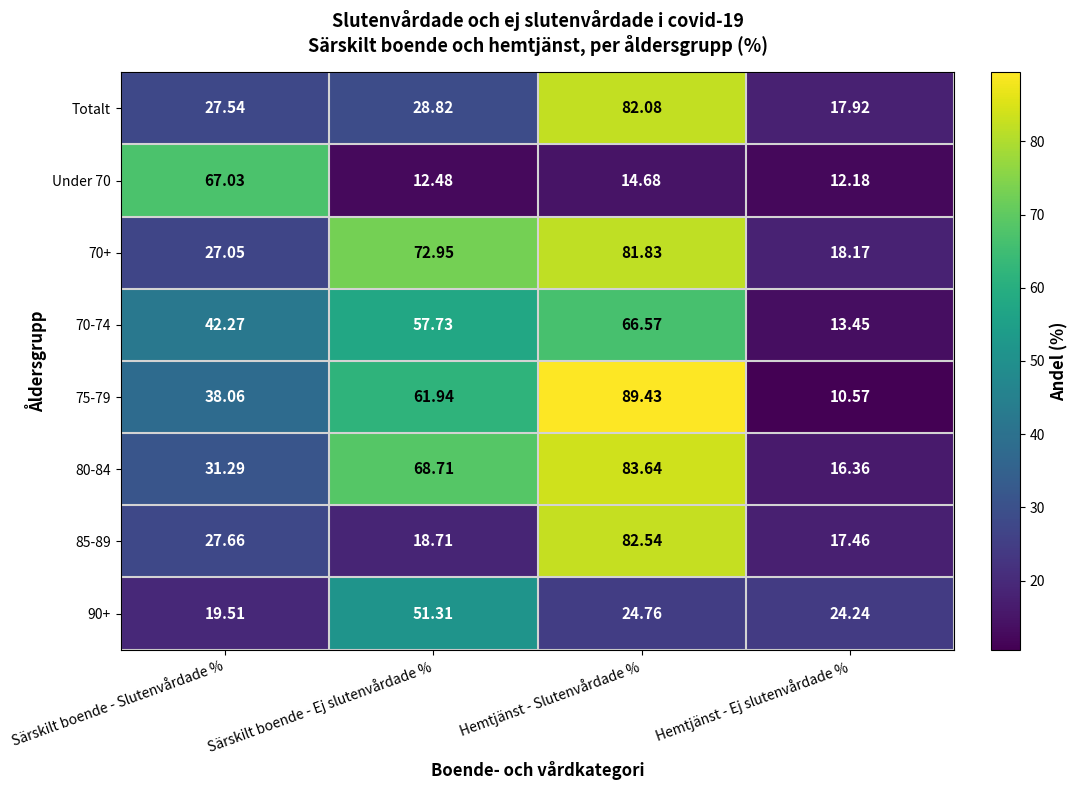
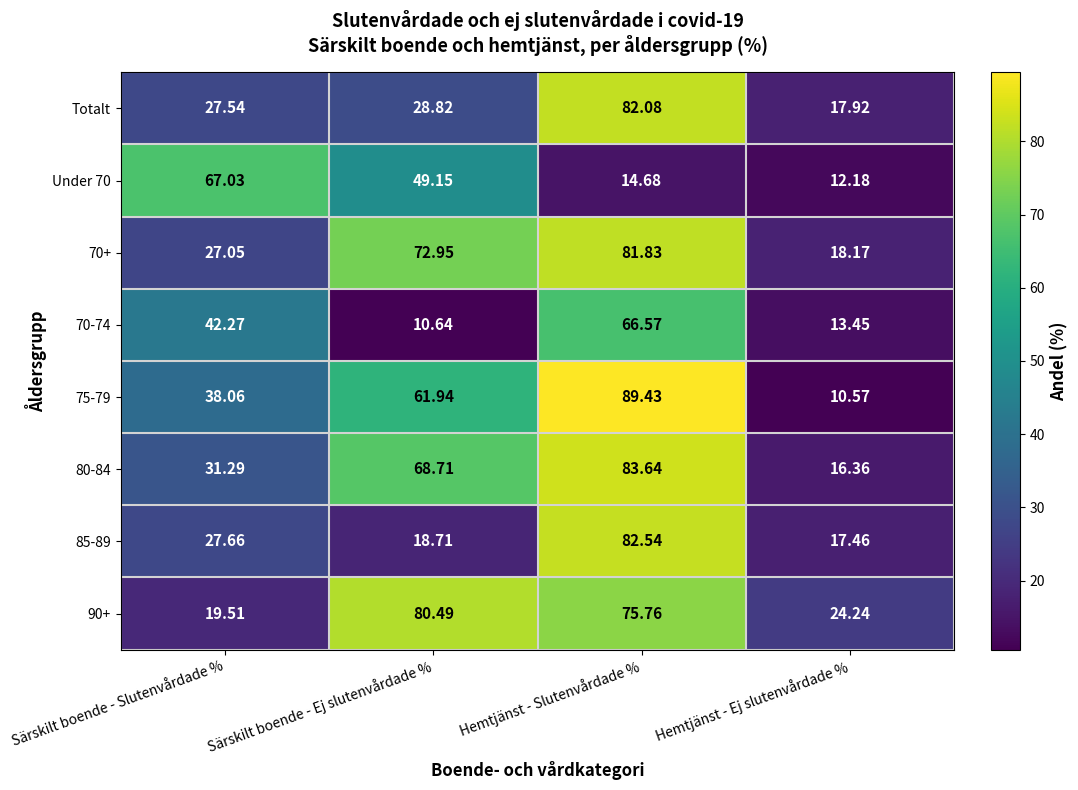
Under 70, Särskilt boende - Ej slutenvårdade %: 12.48 -> 49.15
70-74, Särskilt boende - Ej slutenvårdade %: 57.73 -> 10.64
90+, Särskilt boende - Ej slutenvårdade %: 51.31 -> 80.49
90+, Hemtjänst - Slutenvårdade %: 24.76 -> 75.76
